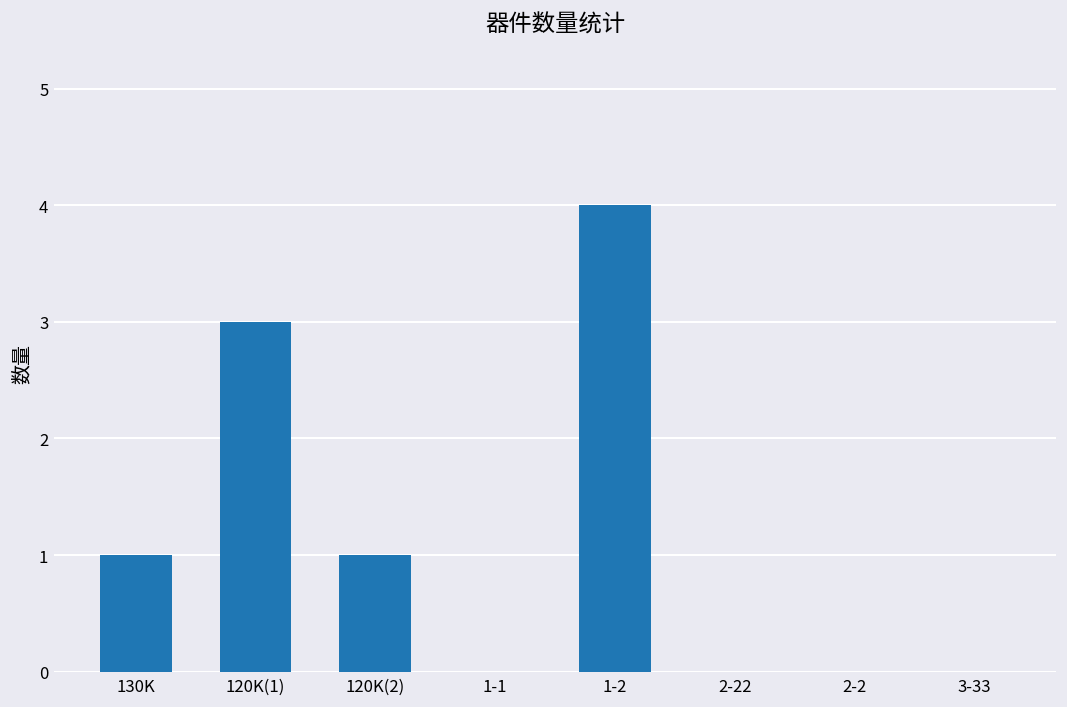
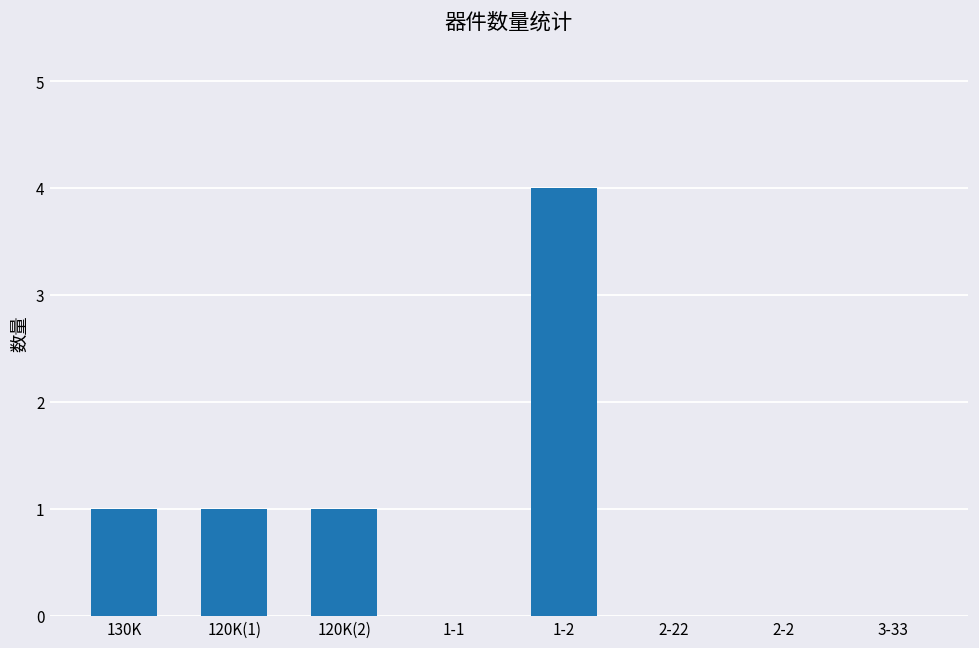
120K(1): 3 -> 1
